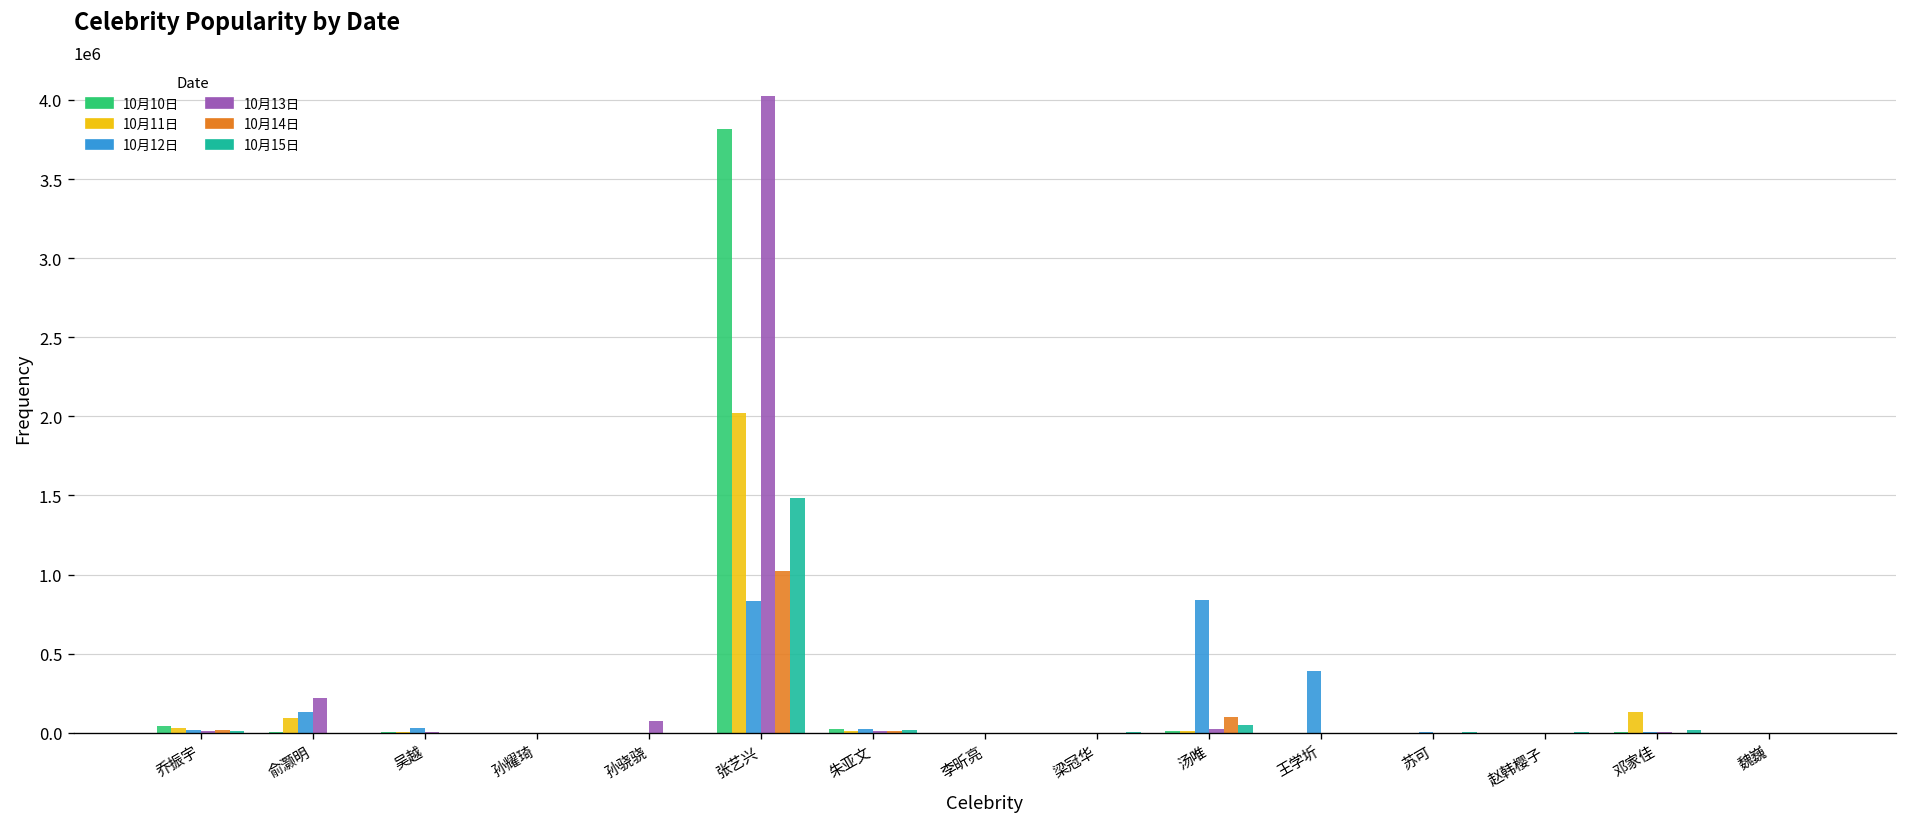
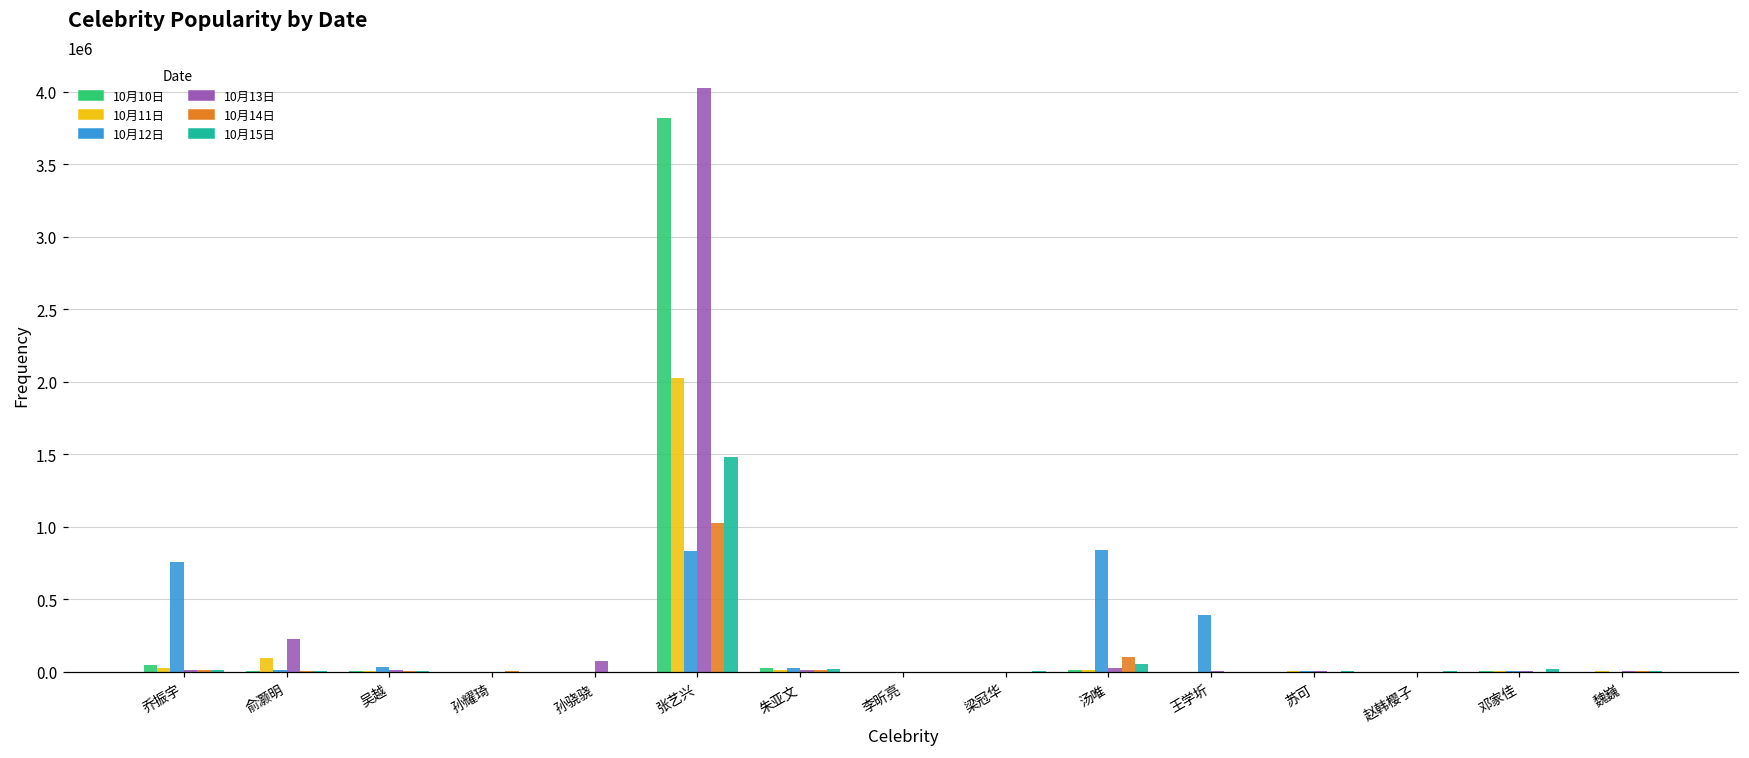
10月12日, 乔振宇: 20000 -> 750000
10月12日, 俞灏明: 130000 -> 10000
10月11日, 邓家佳: 130000 -> 10000
